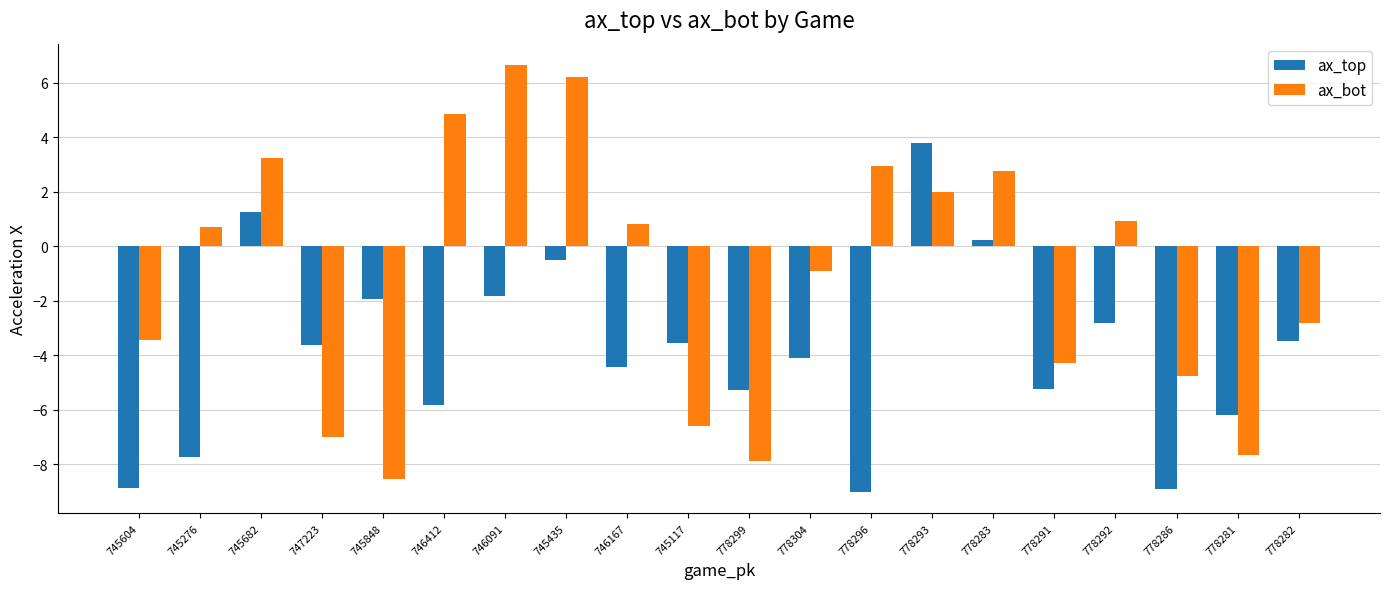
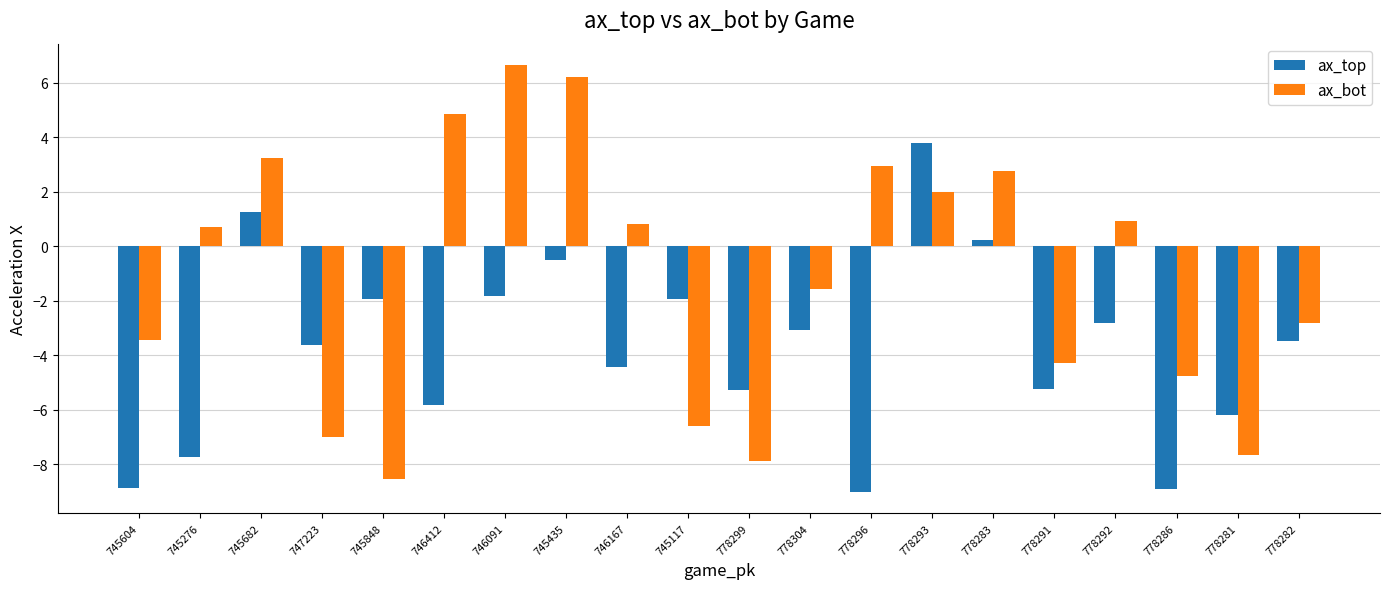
ax_top, 745117: -3.6 -> -1.9
ax_top, 778304: -4.1 -> -3.1
ax_bot, 778304: -0.9 -> -1.6
